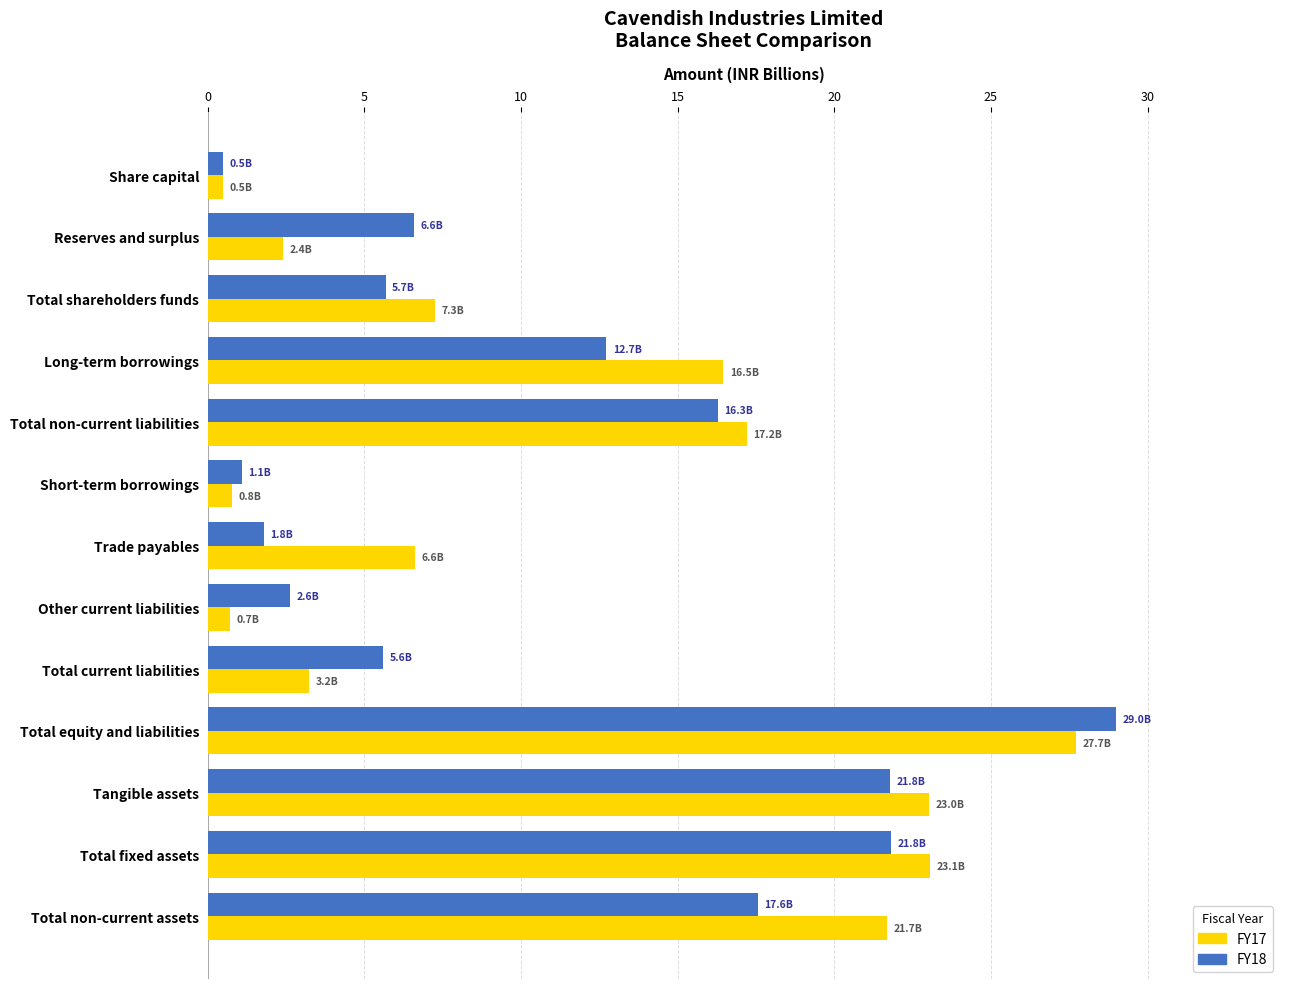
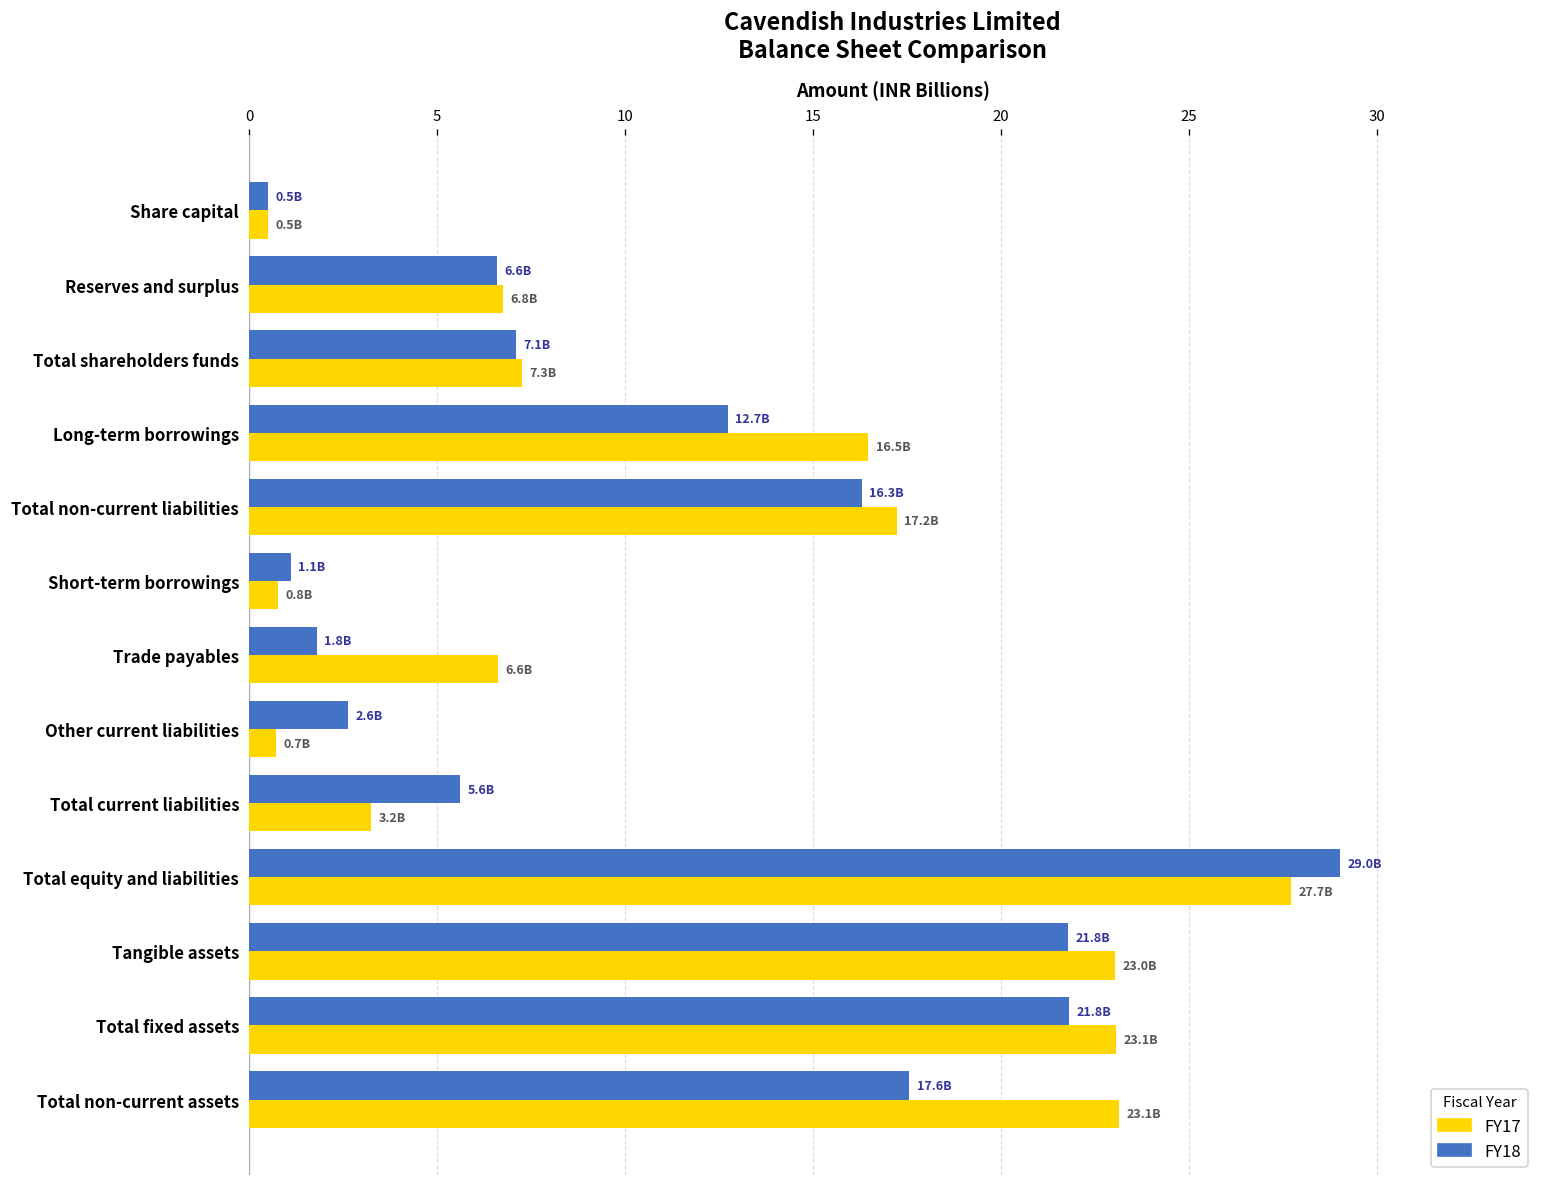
FY17, Reserves and surplus: 2.4B -> 6.8B
FY18, Total shareholders funds: 5.7B -> 7.1B
FY17, Total non-current assets: 21.7B -> 23.1B
